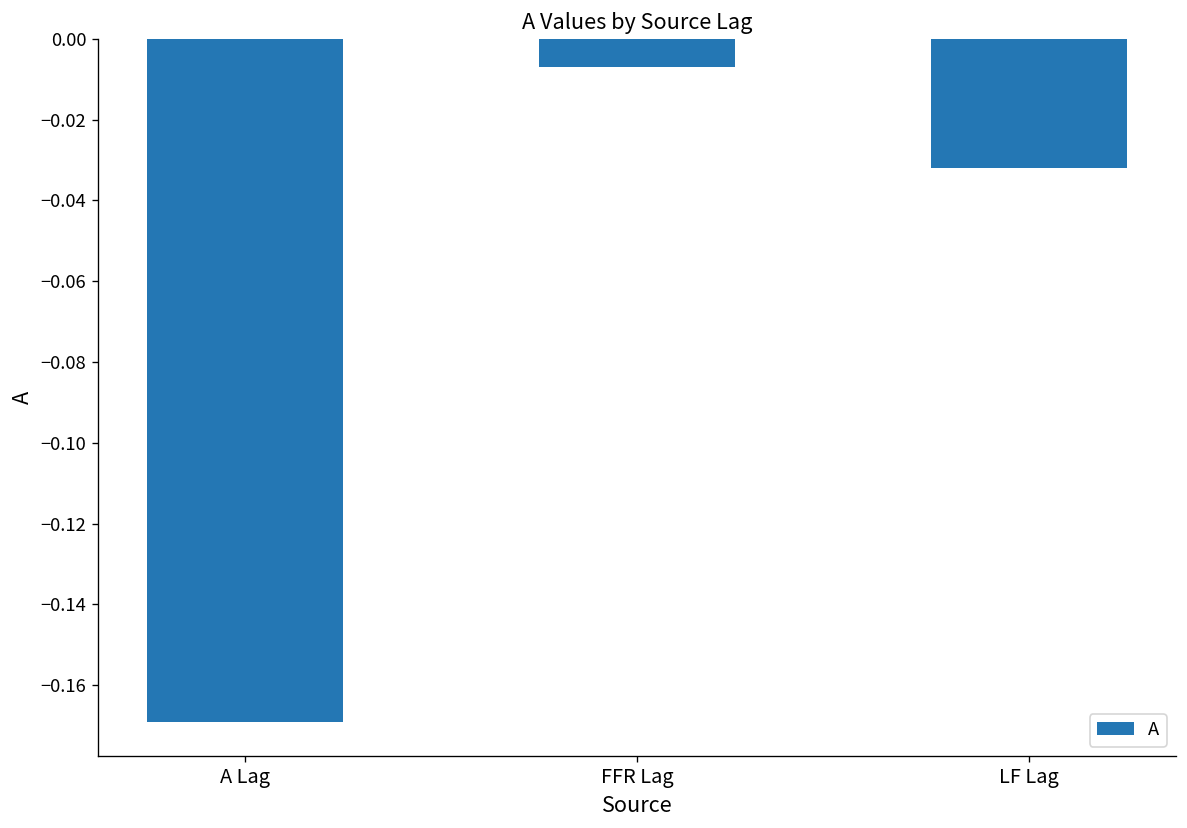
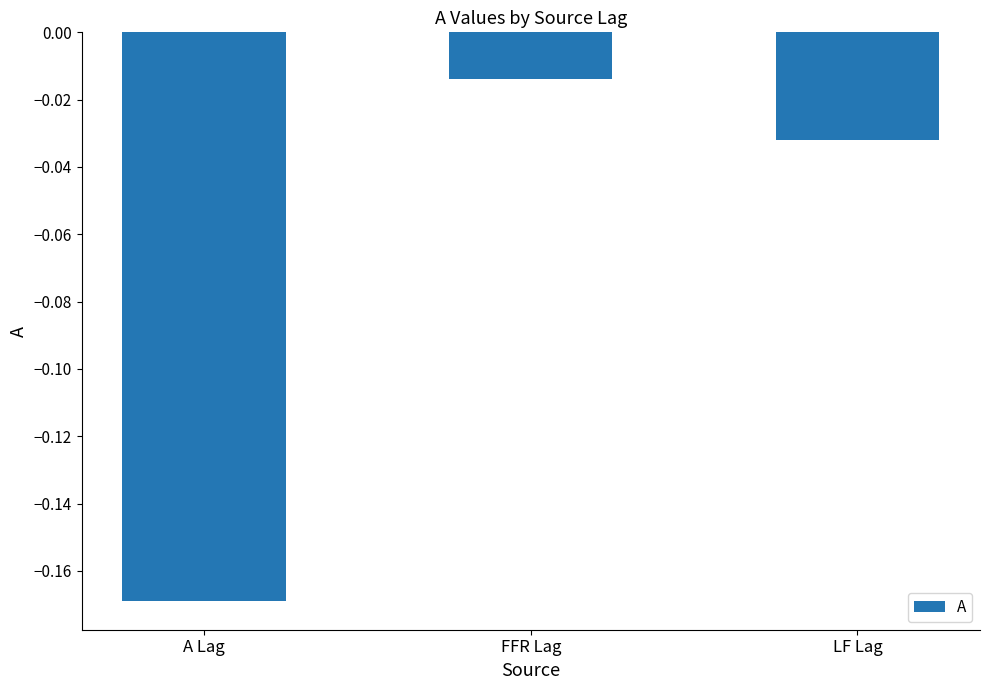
FFR Lag: -0.007 -> -0.014
